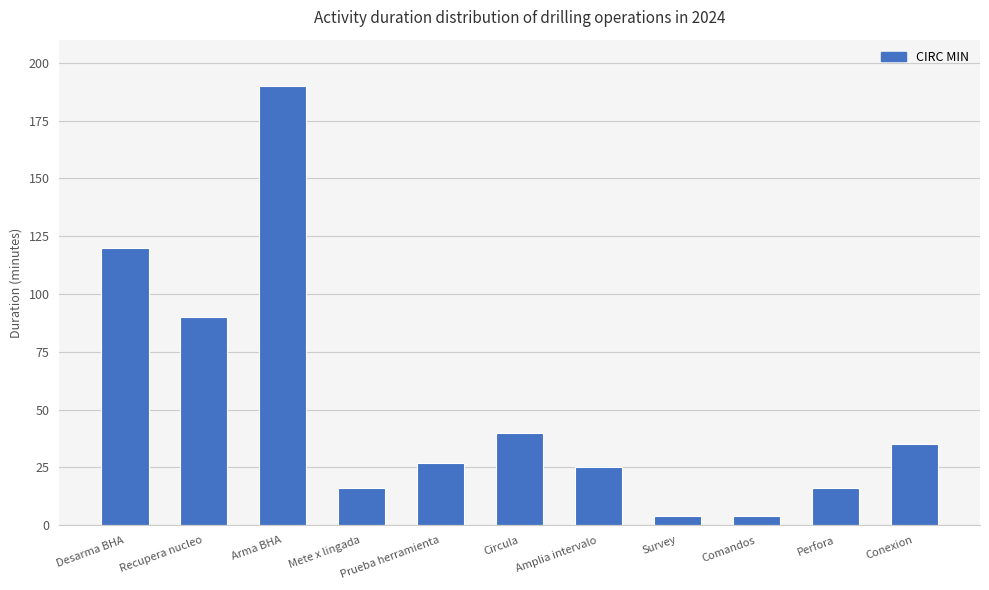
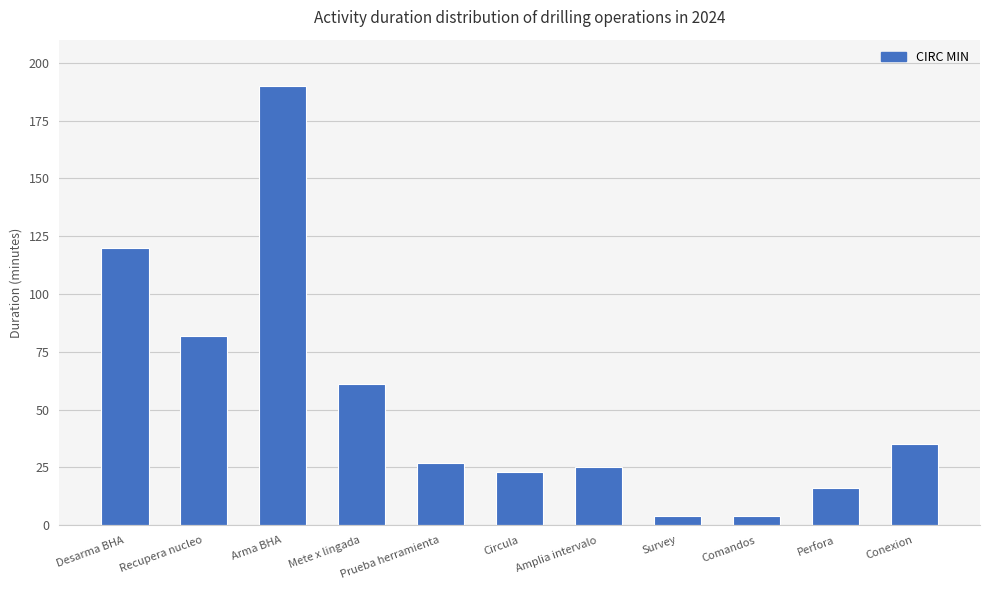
Recupera nucleo: 90 -> 82
Mete x lingada: 16 -> 61
Circula: 40 -> 23
